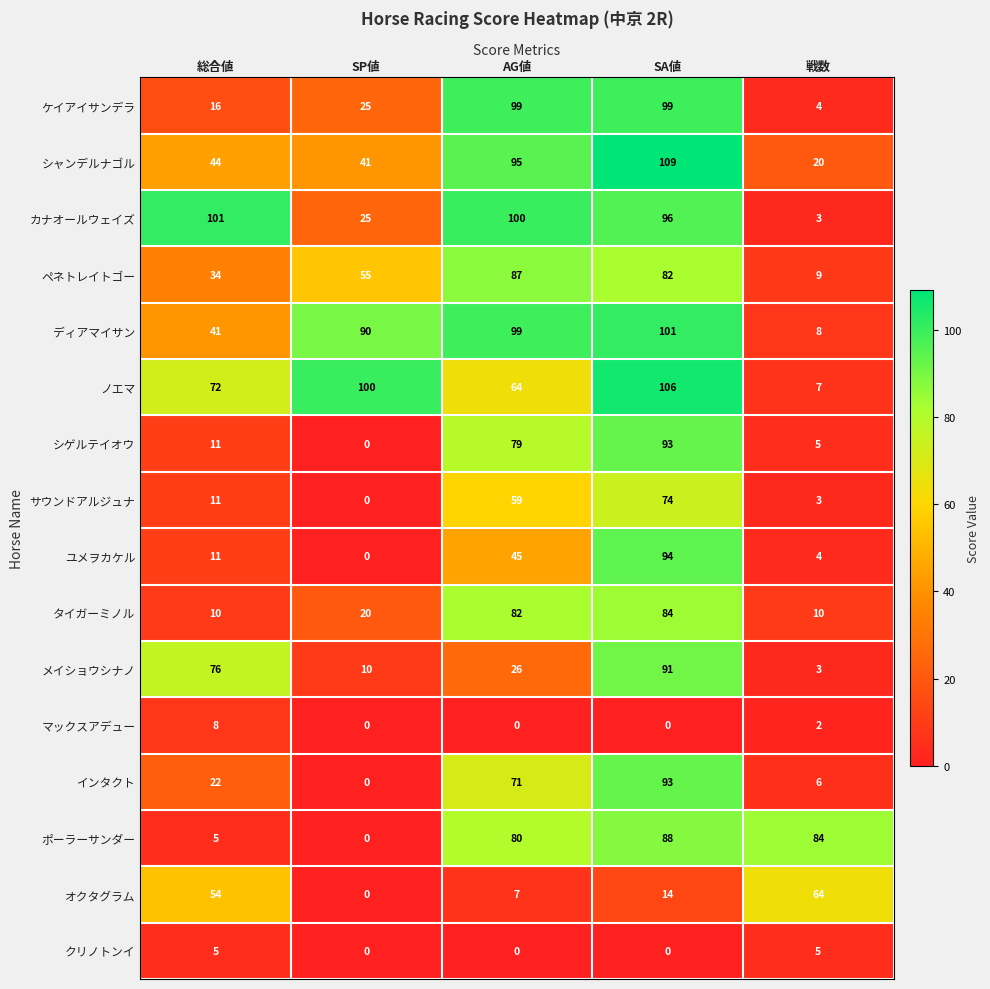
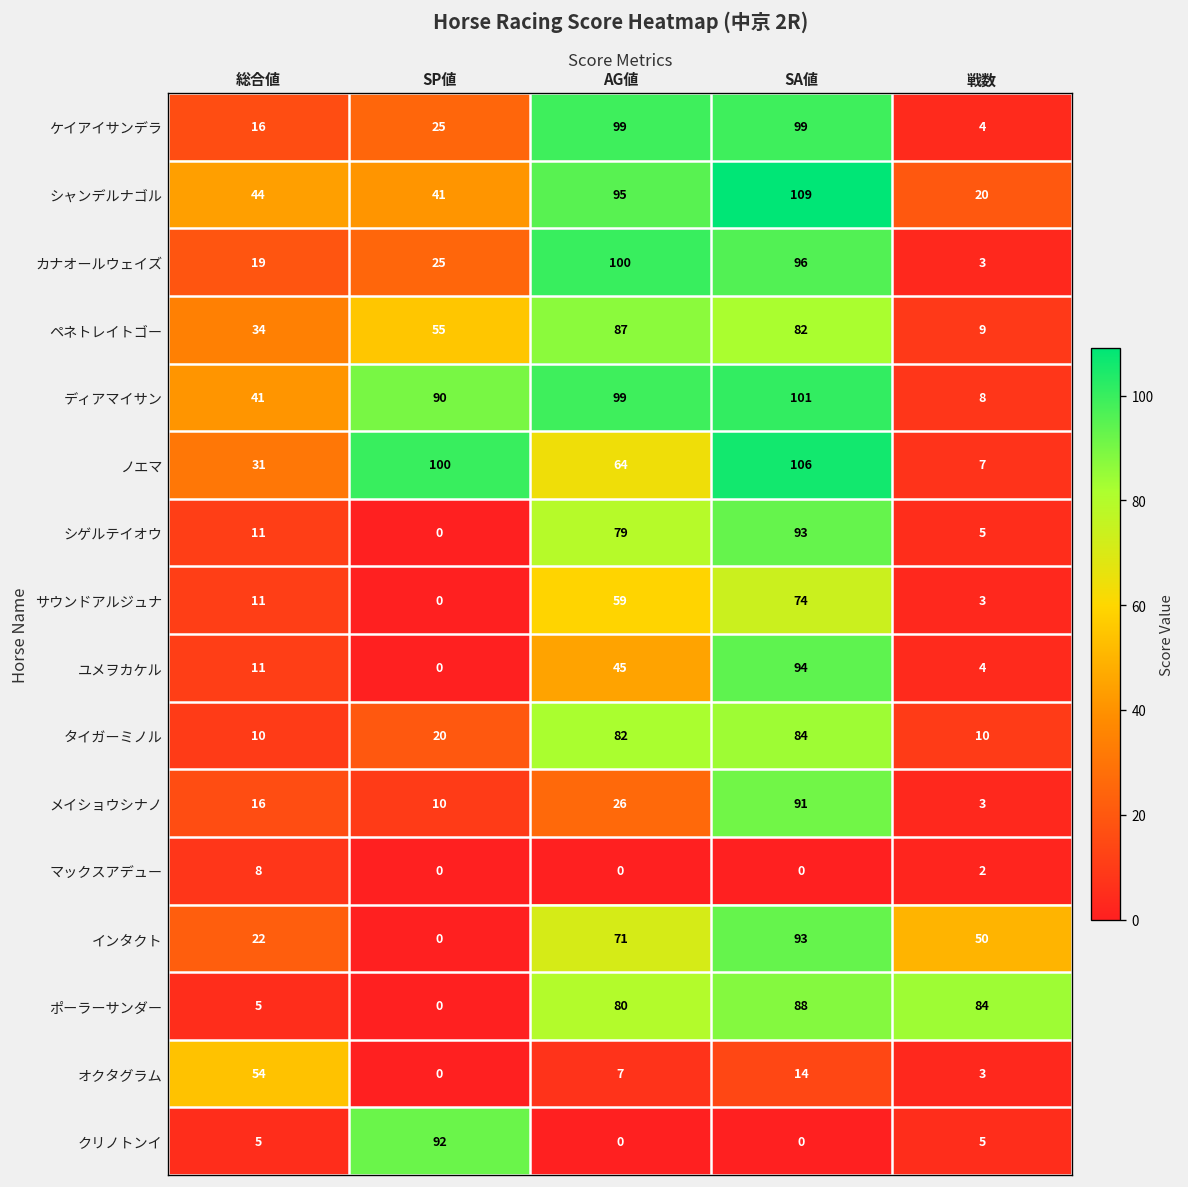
カナオールウェイズ, 総合値: 101 -> 19
ノエマ, 総合値: 72 -> 31
メイショウシナノ, 総合値: 76 -> 16
インタクト, 戦数: 6 -> 50
オクタグラム, 戦数: 64 -> 3
クリノトンイ, SP値: 0 -> 92
